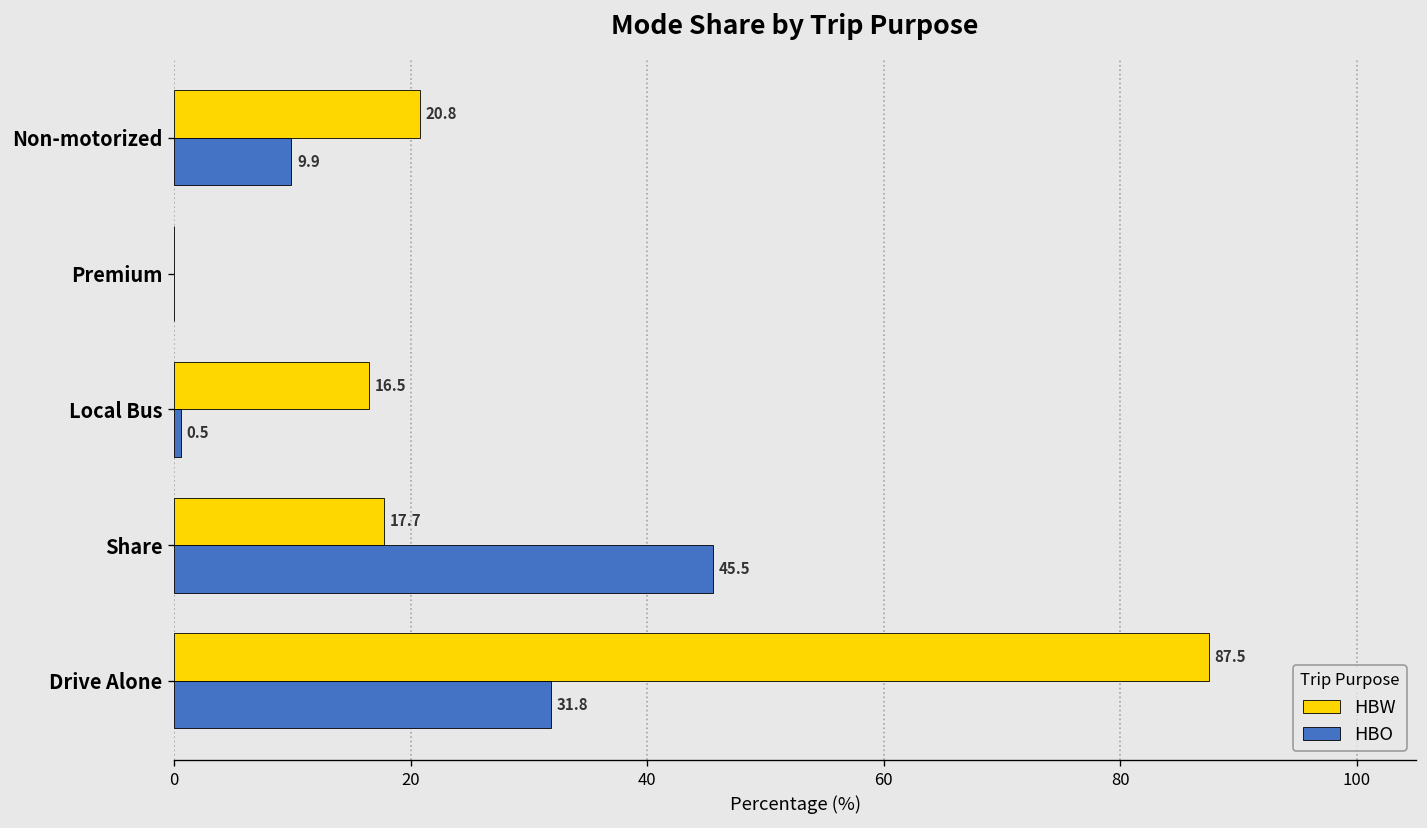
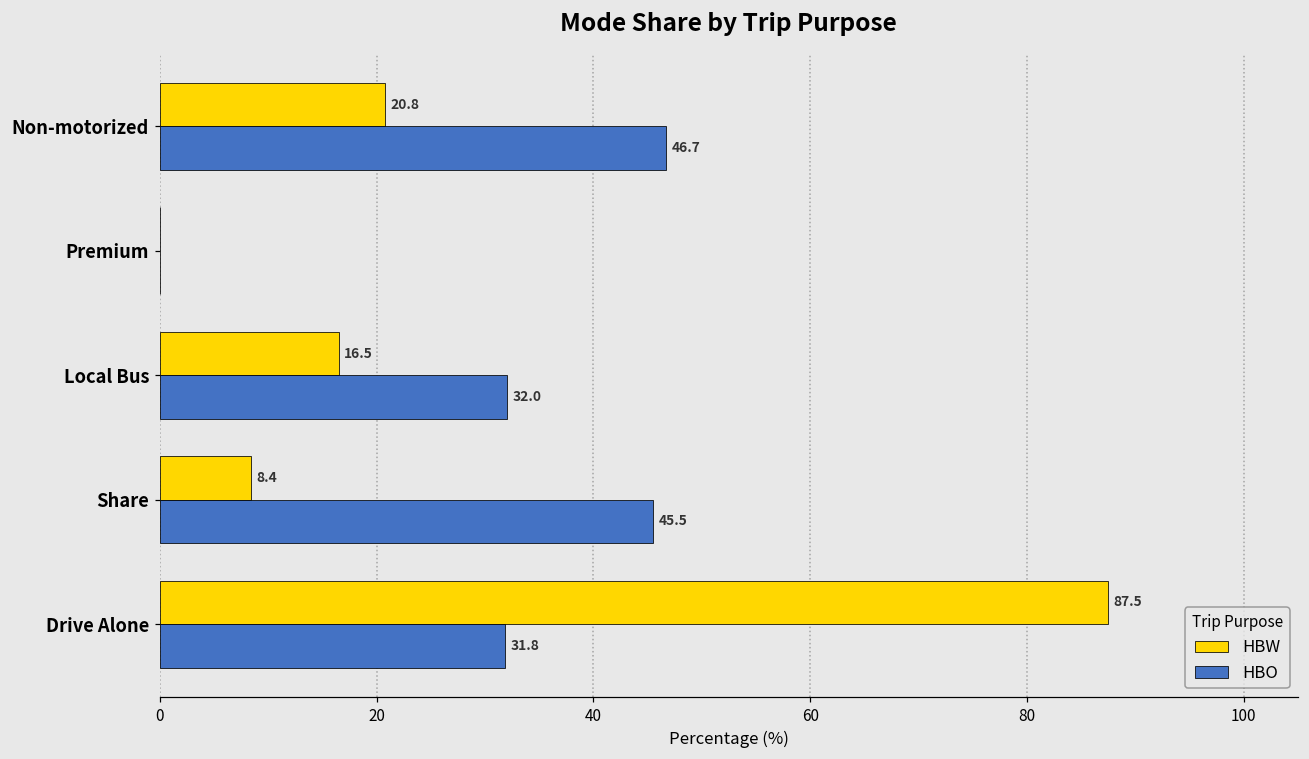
HBO, Non-motorized: 9.9 -> 46.7
HBO, Local Bus: 0.5 -> 32.0
HBW, Share: 17.7 -> 8.4
